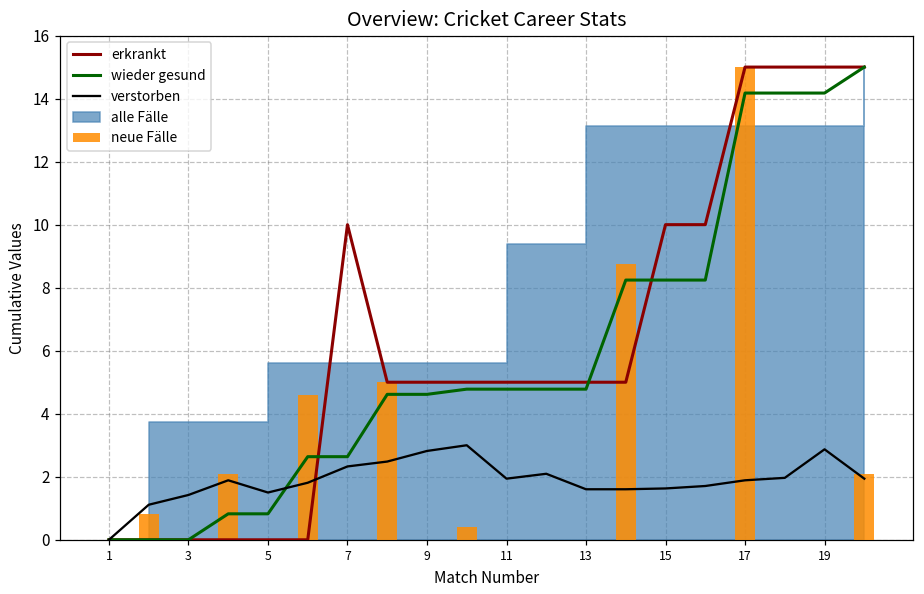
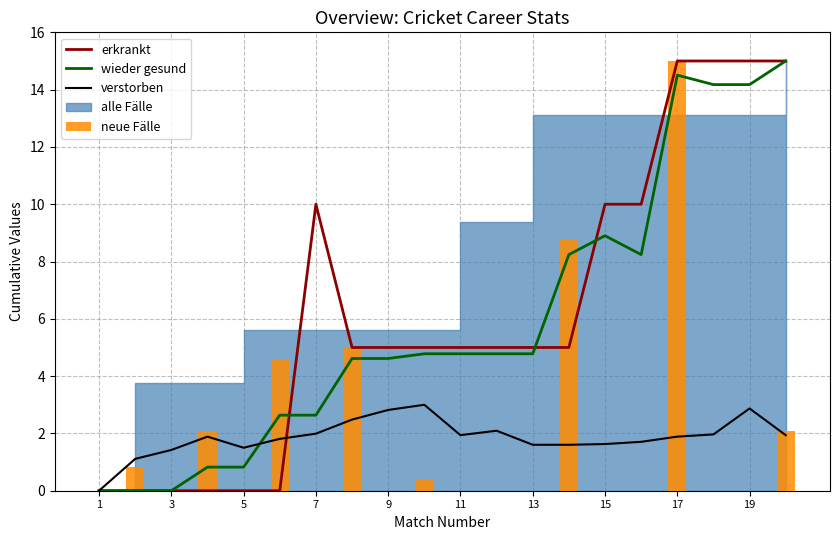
verstorben, 7: 2.3 -> 2.0
wieder gesund, 15: 8.2 -> 8.9
wieder gesund, 17: 14.2 -> 14.5
